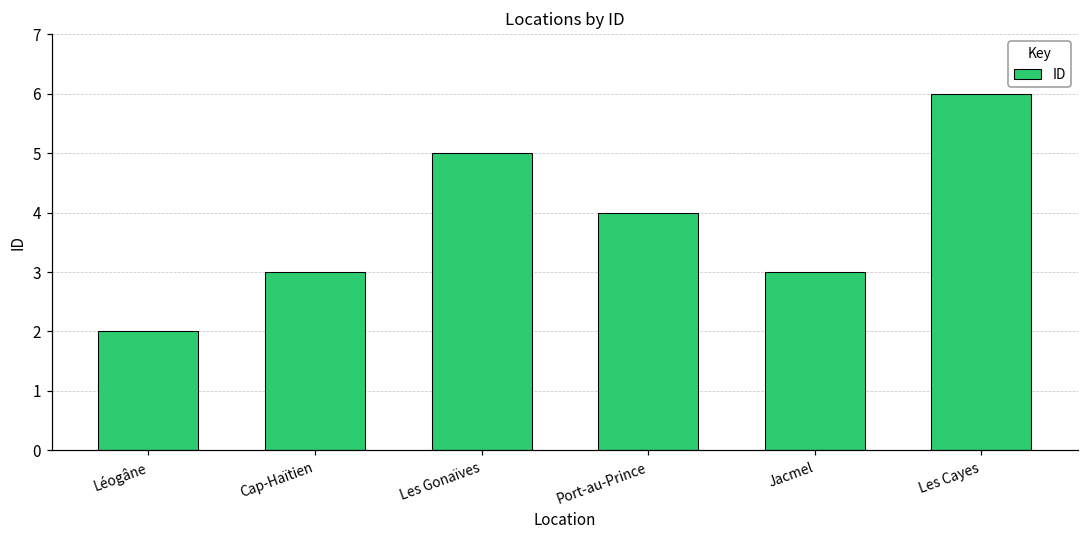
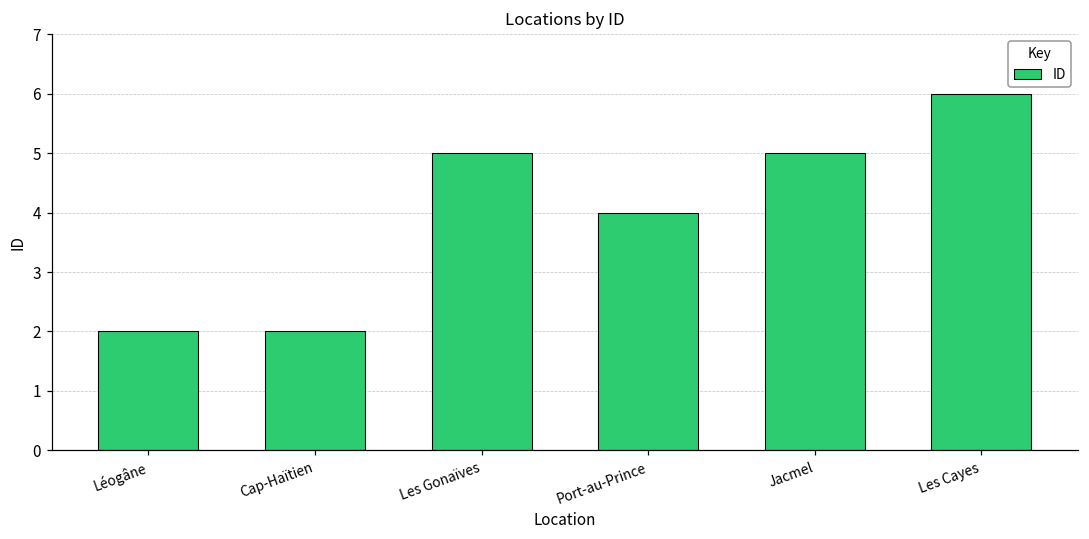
Cap-Haïtien: 3 -> 2
Jacmel: 3 -> 5
